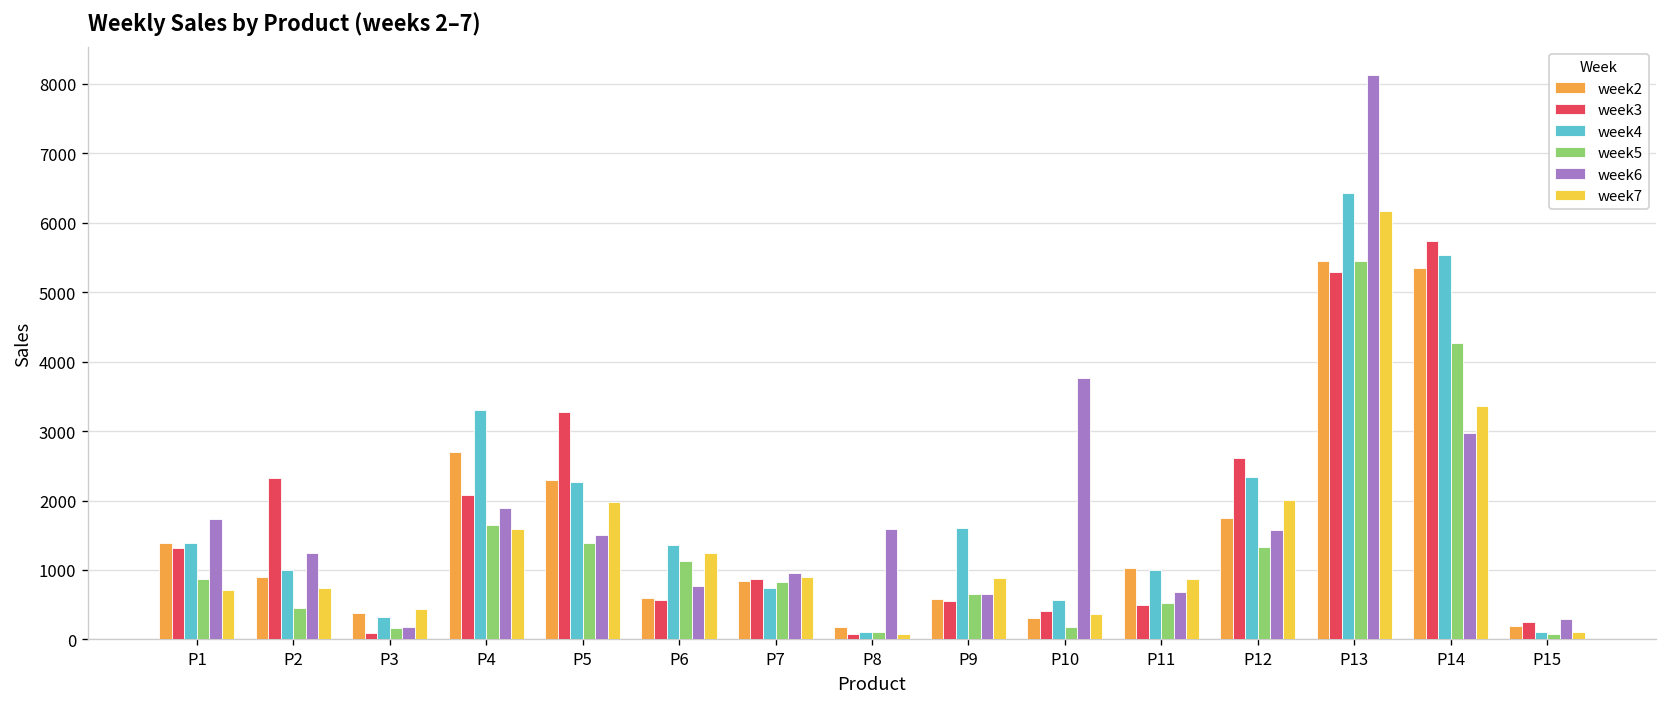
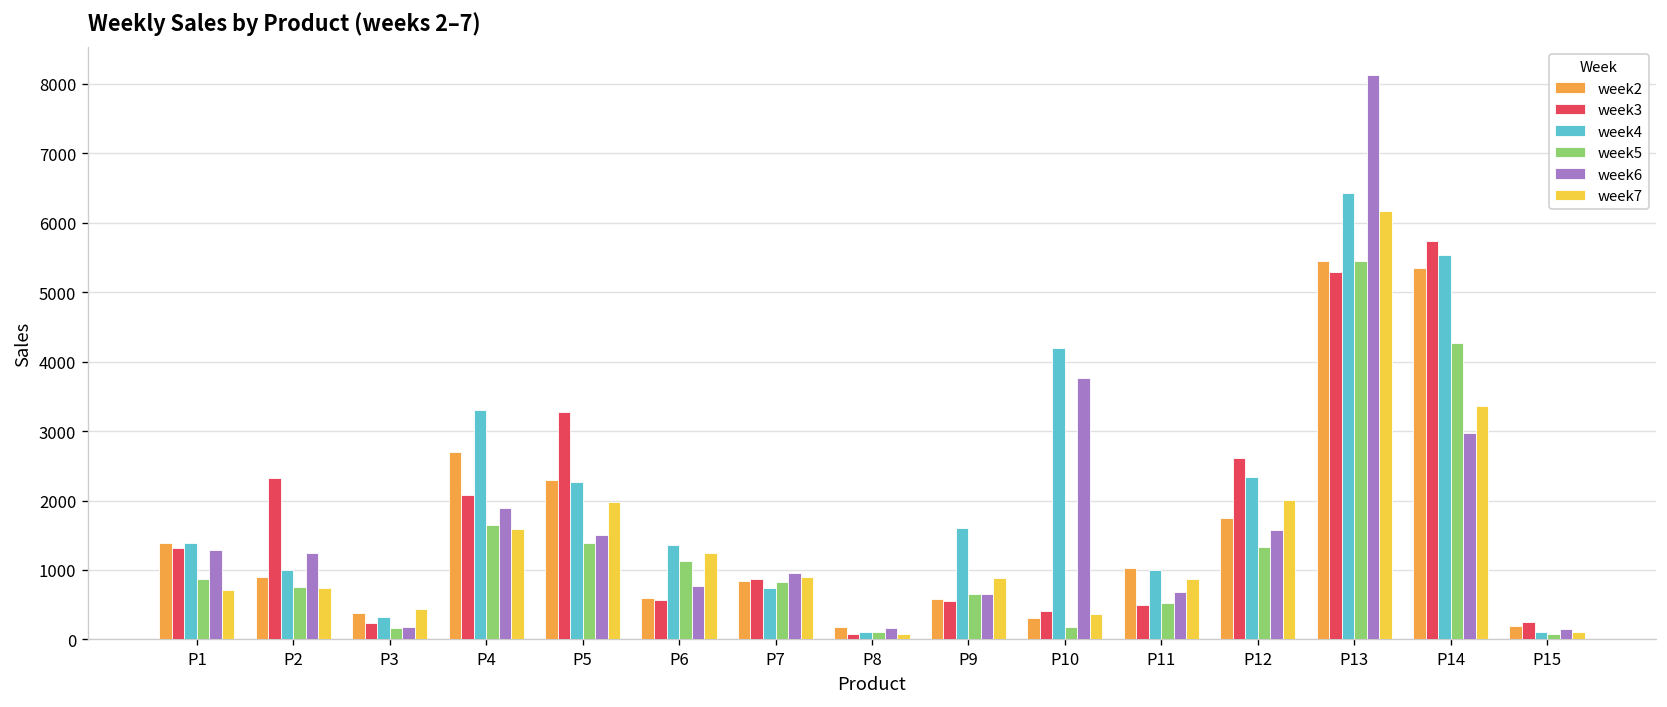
week6, P1: 1700 -> 1300
week5, P2: 500 -> 700
week3, P3: 100 -> 200
week6, P8: 1600 -> 200
week4, P10: 600 -> 4200
week6, P15: 300 -> 100
